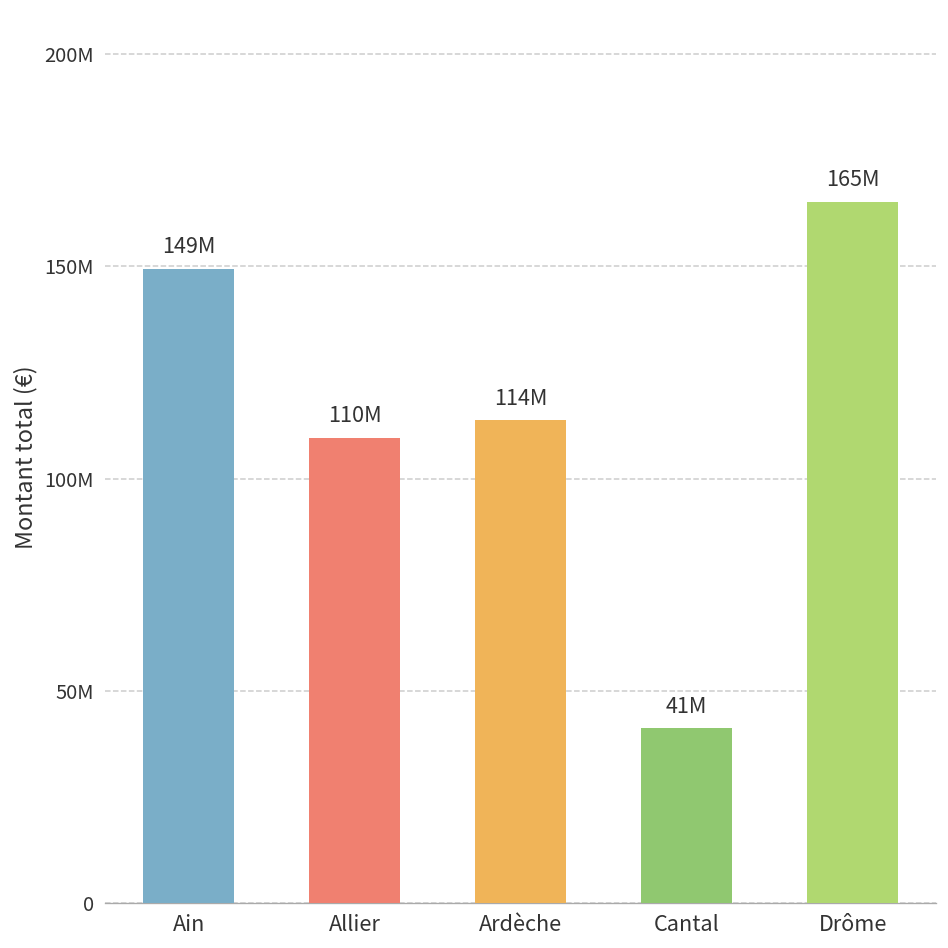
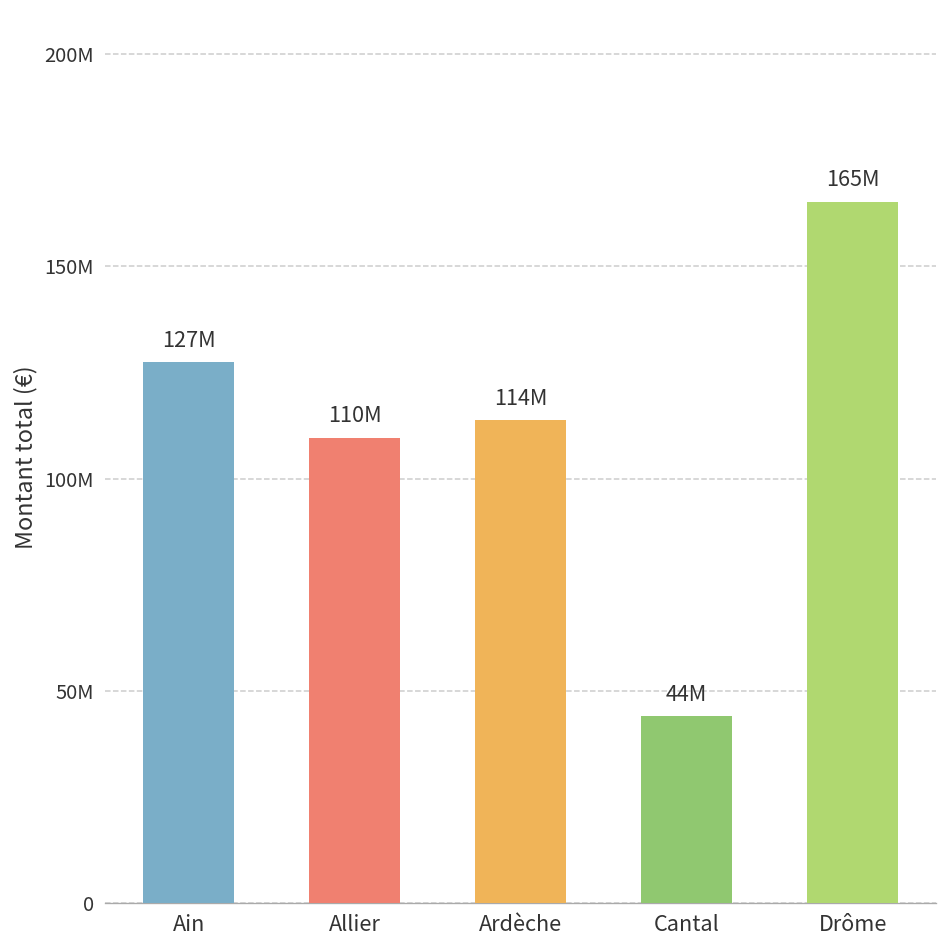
Ain: 149M -> 127M
Cantal: 41M -> 44M
